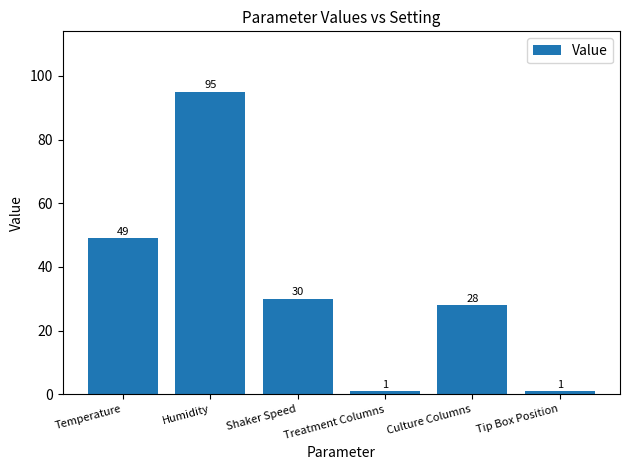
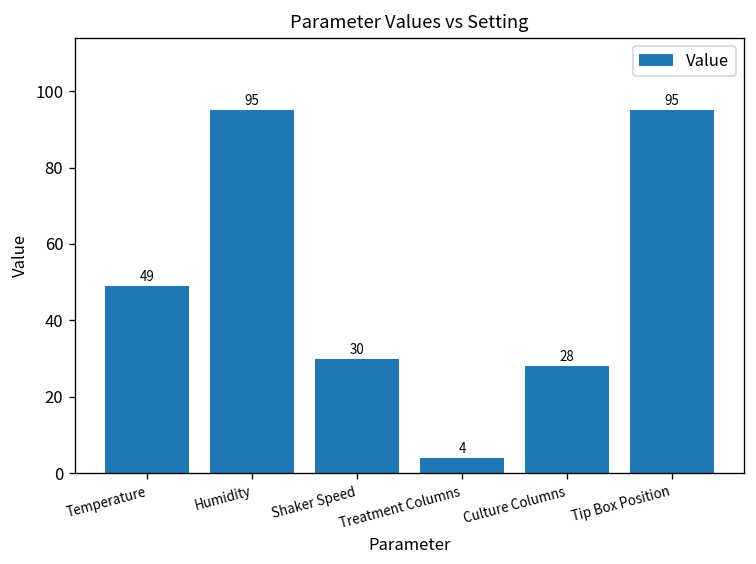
Treatment Columns: 1 -> 4
Tip Box Position: 1 -> 95
